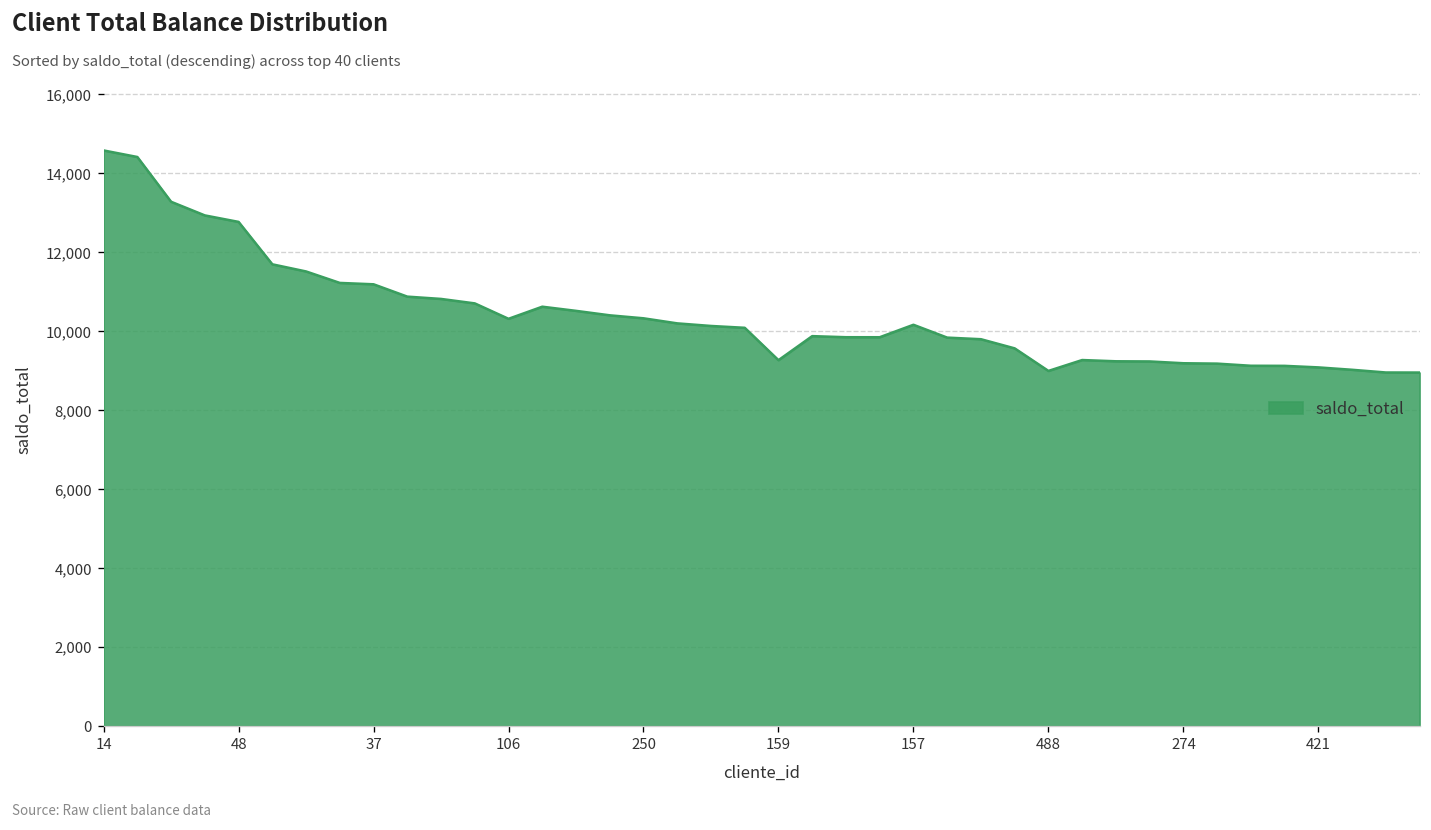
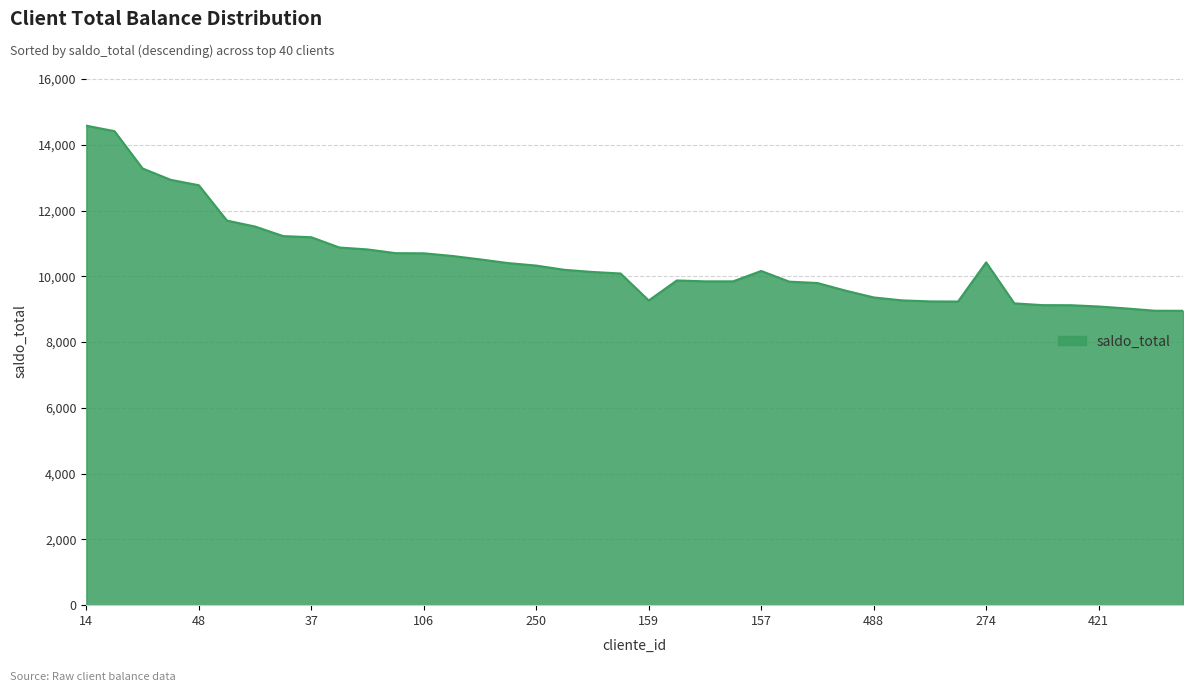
106: 10,300 -> 10,700
488: 9,000 -> 9,400
274: 9,200 -> 10,400
